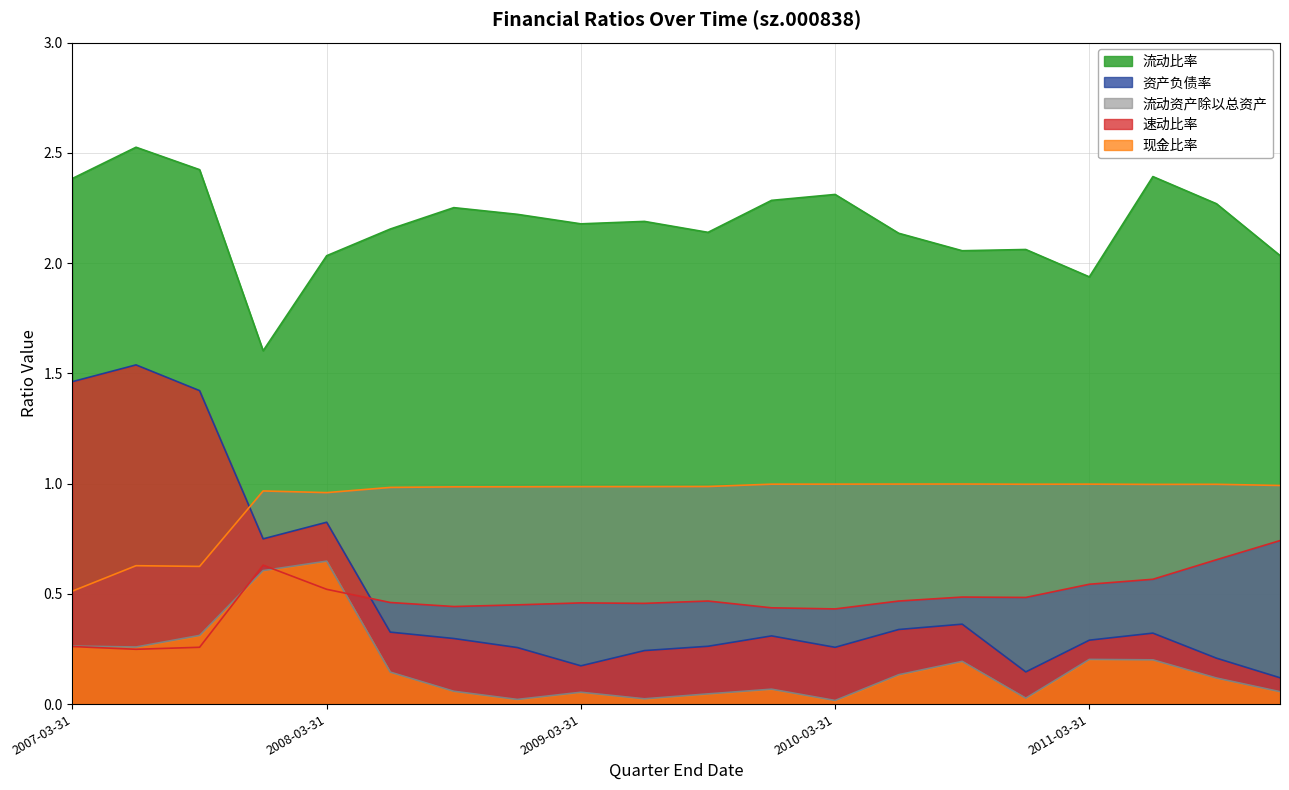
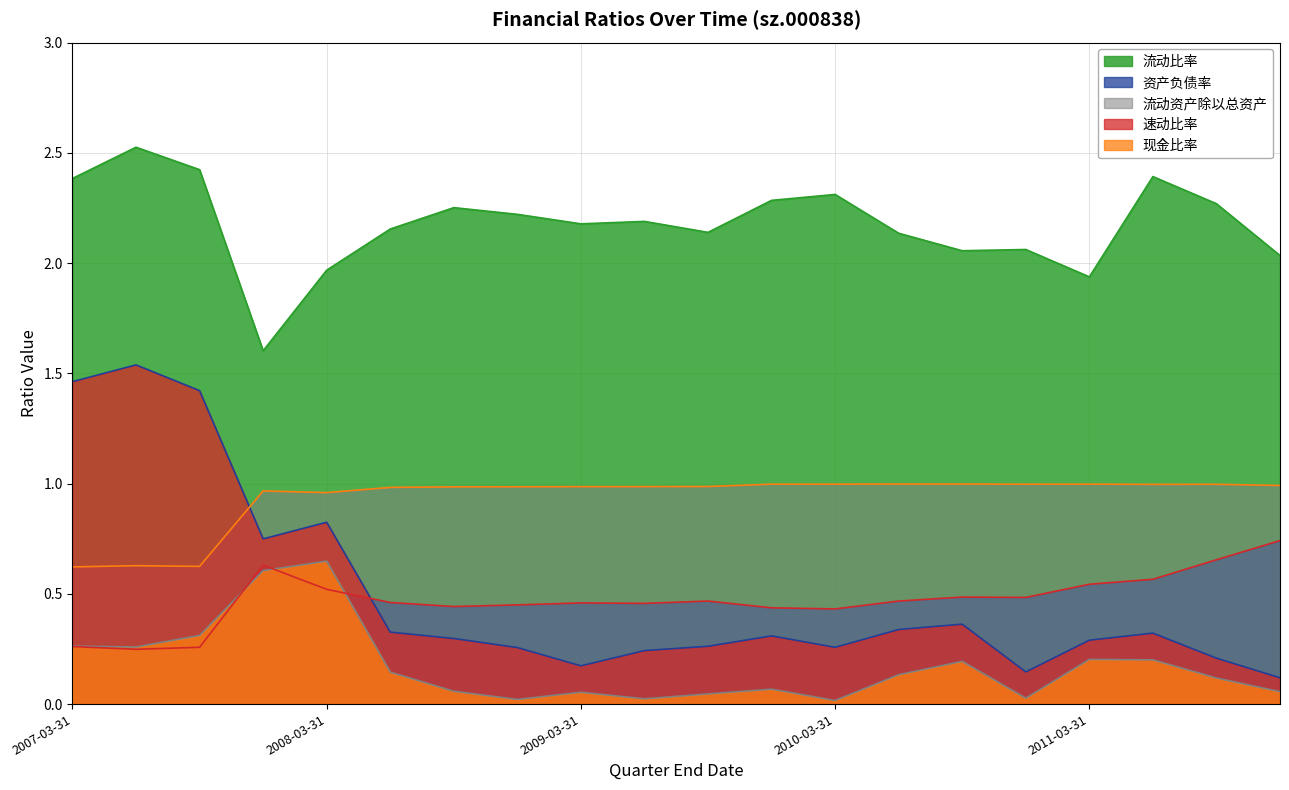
流动资产除以总资产, 2007-03-31: 0.51 -> 0.62
流动比率, 2008-03-31: 2.03 -> 1.97
